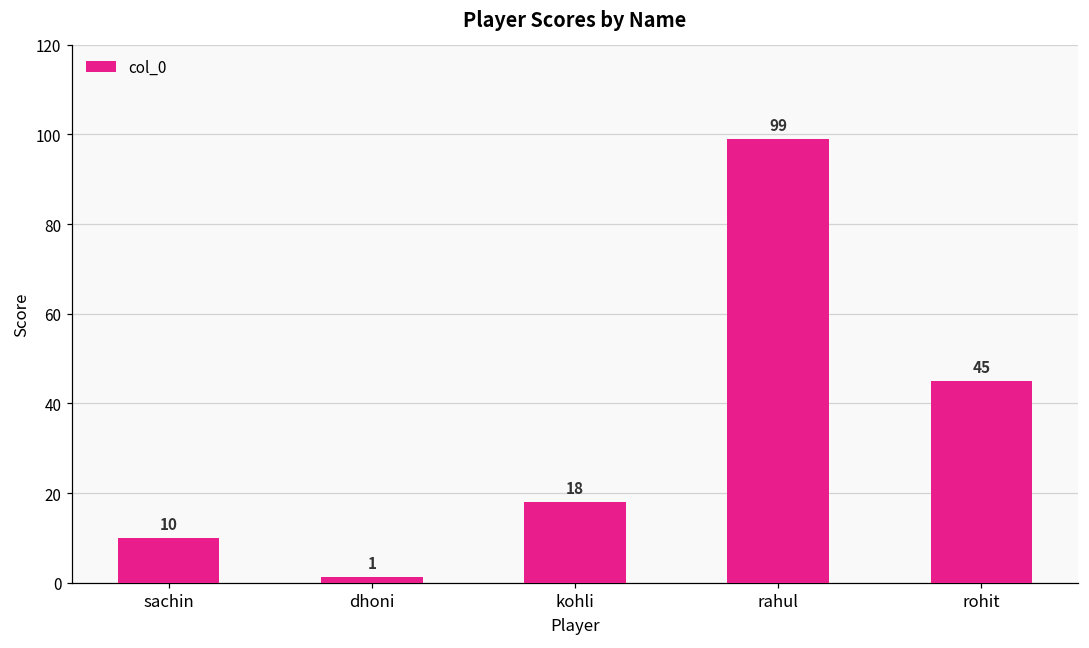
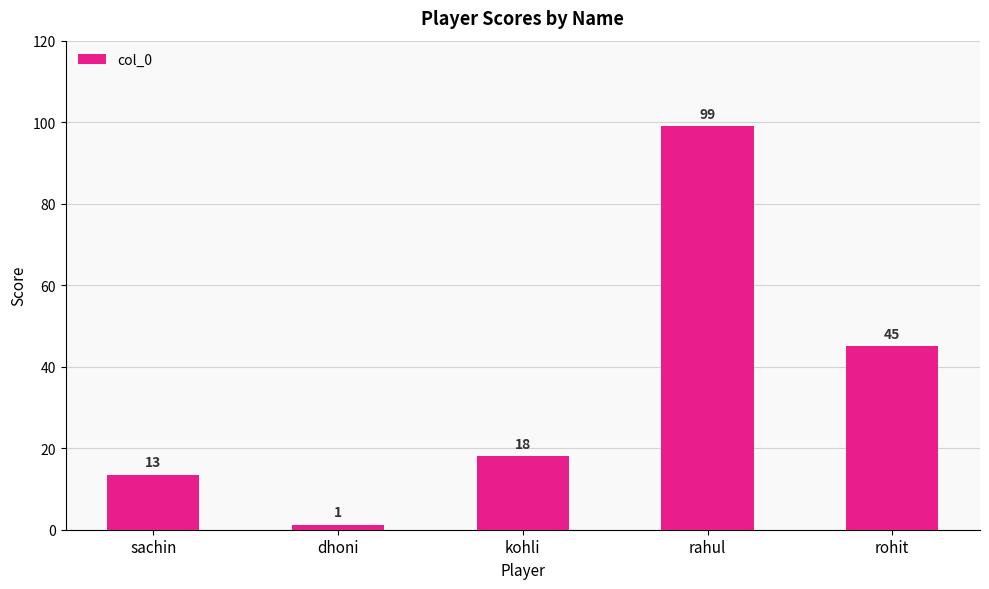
sachin: 10 -> 13
